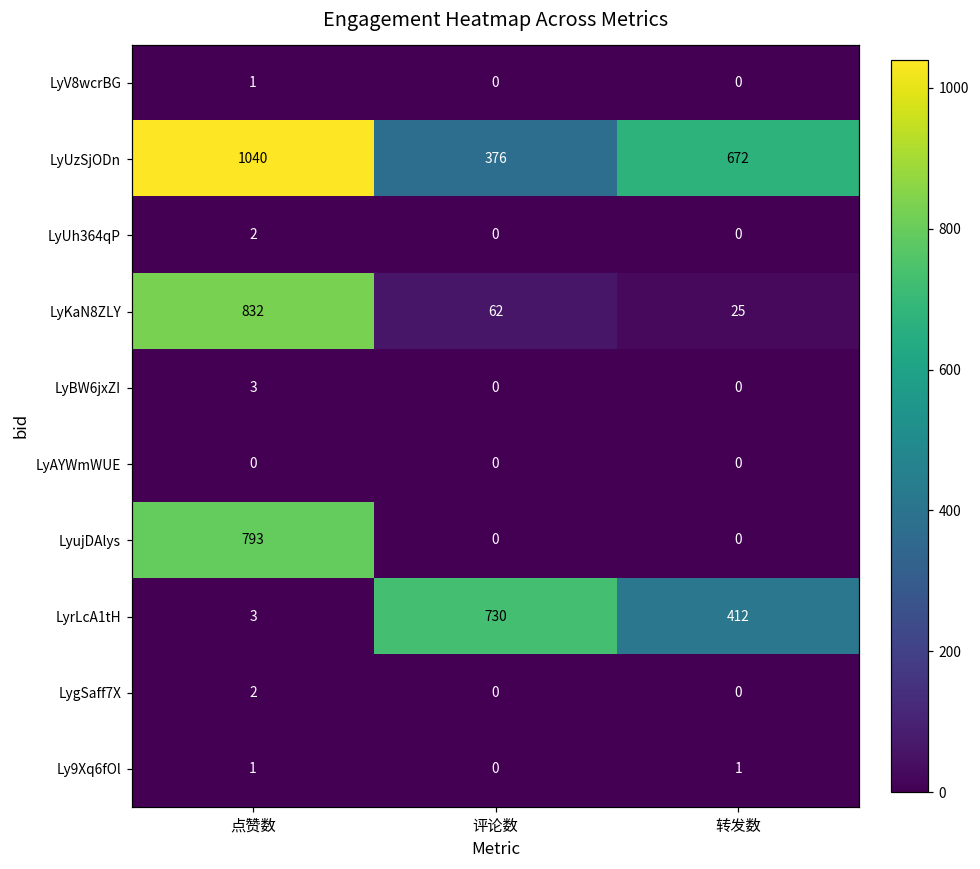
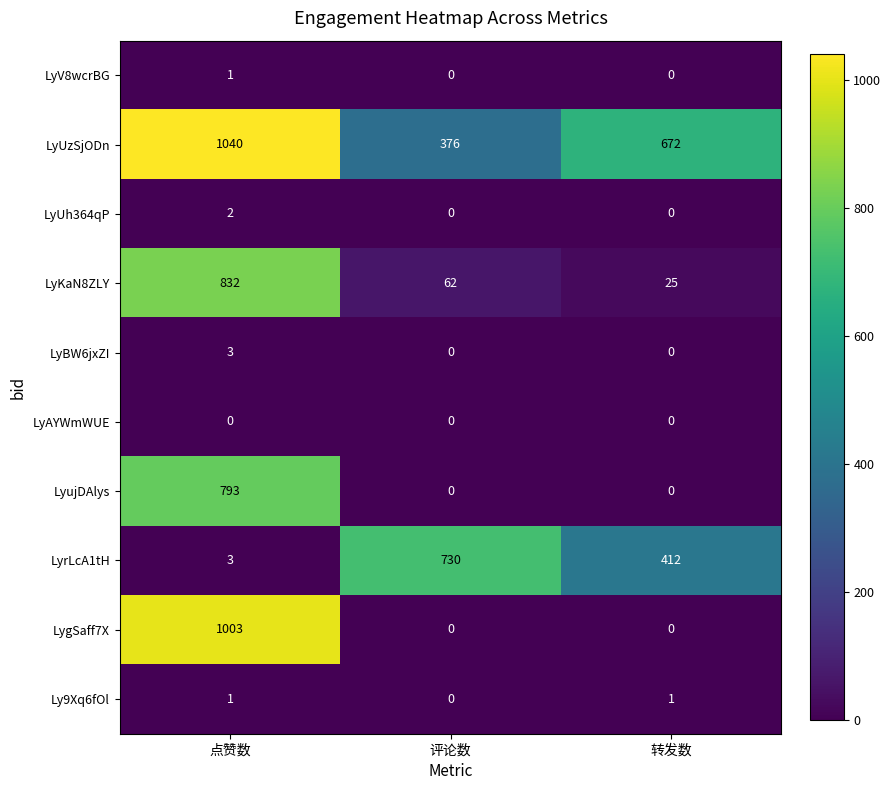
LygSaff7X, 点赞数: 2 -> 1003
